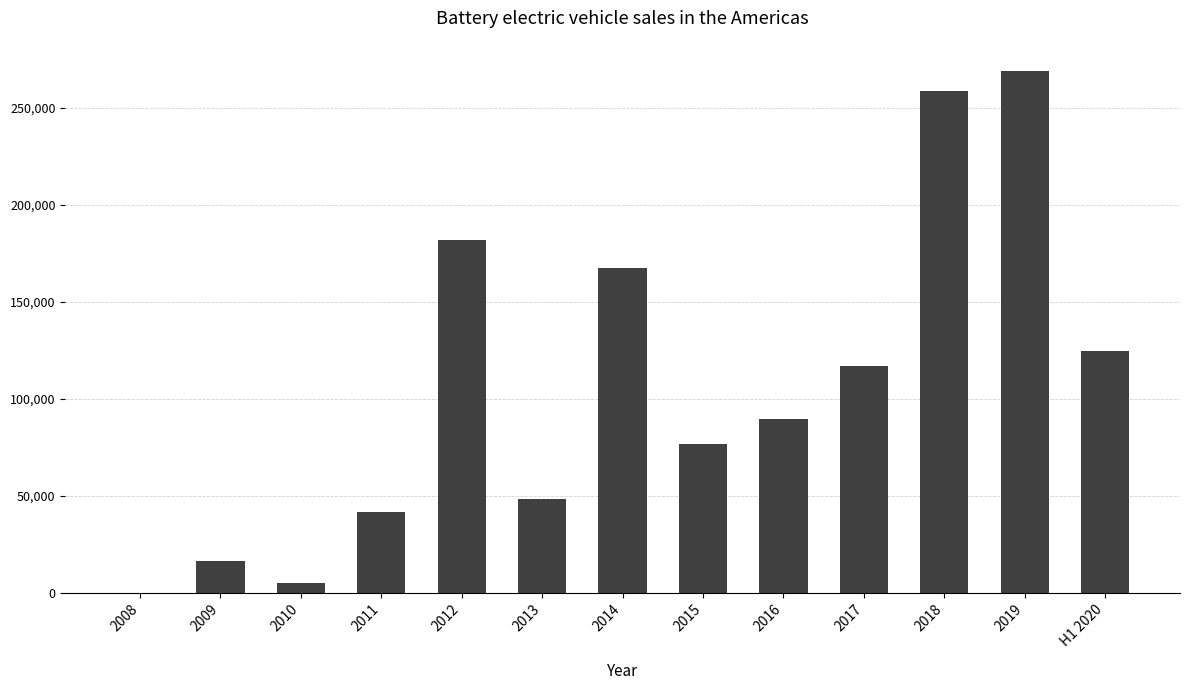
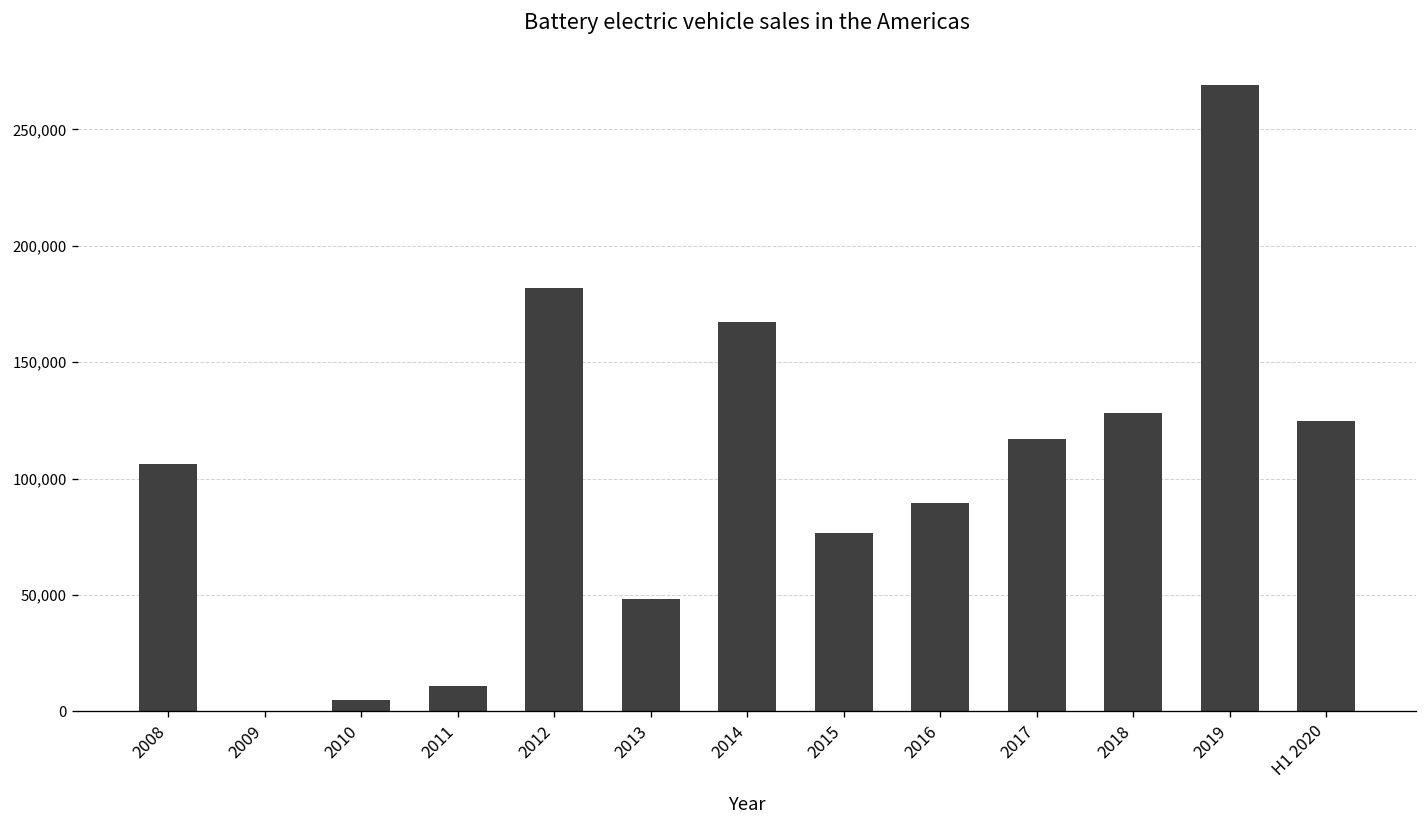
2008: 0 -> 106,000
2009: 17,000 -> 0
2011: 41,000 -> 11,000
2018: 259,000 -> 128,000
